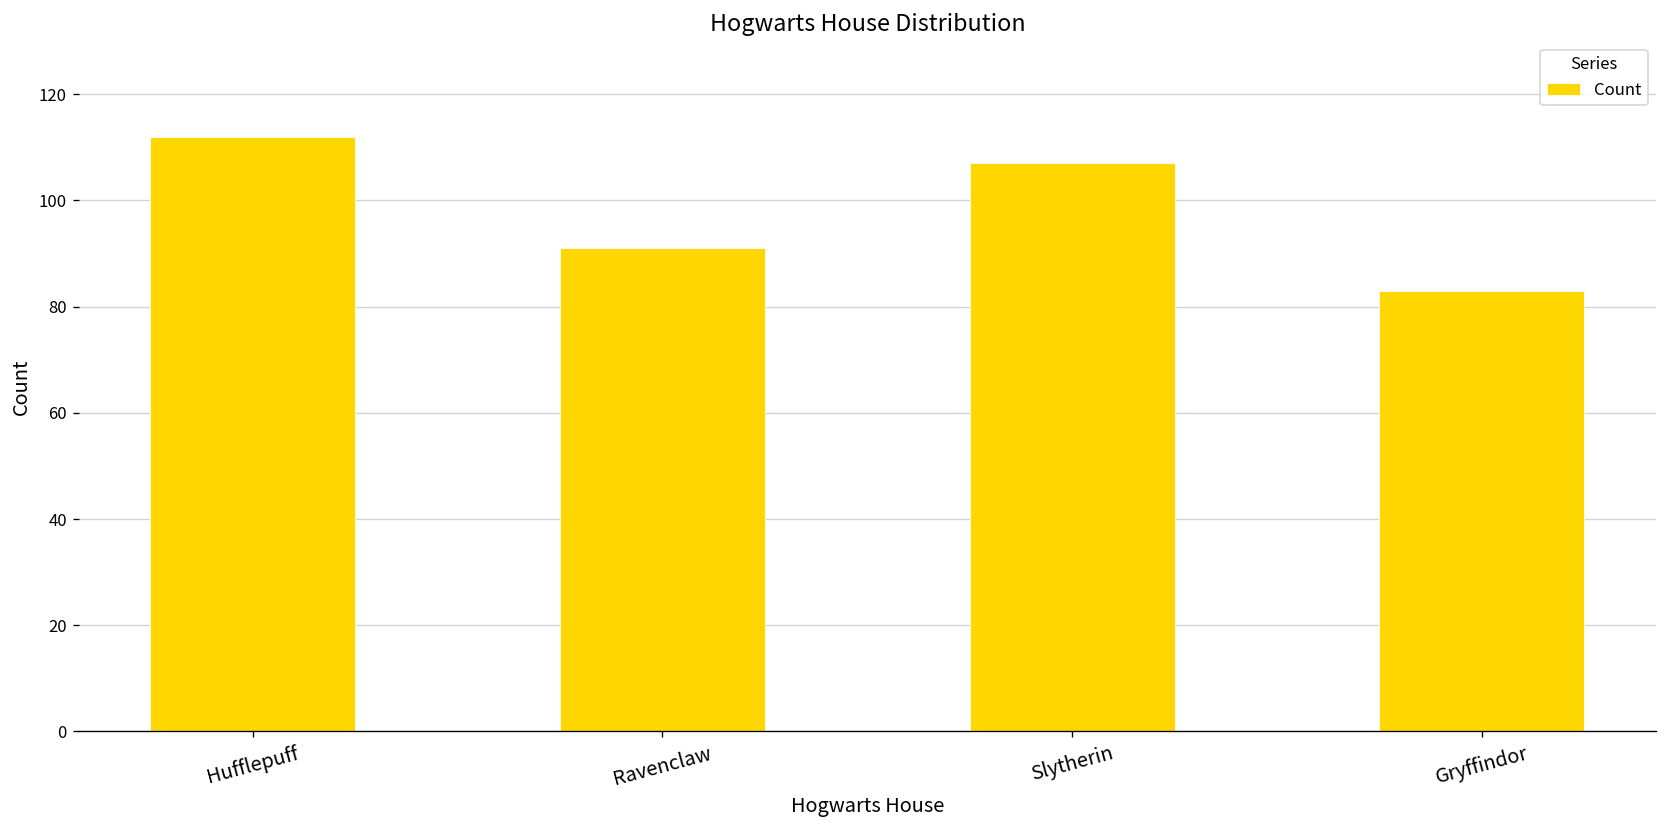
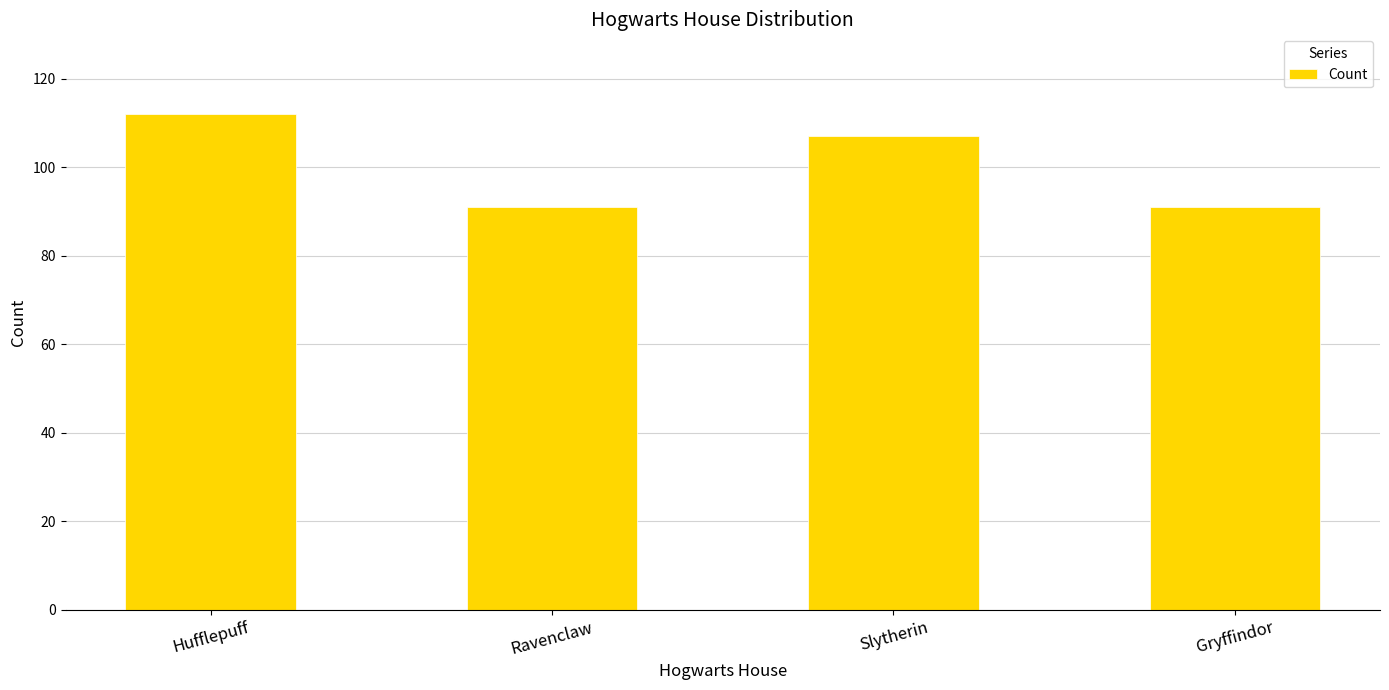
Gryffindor: 83 -> 91
